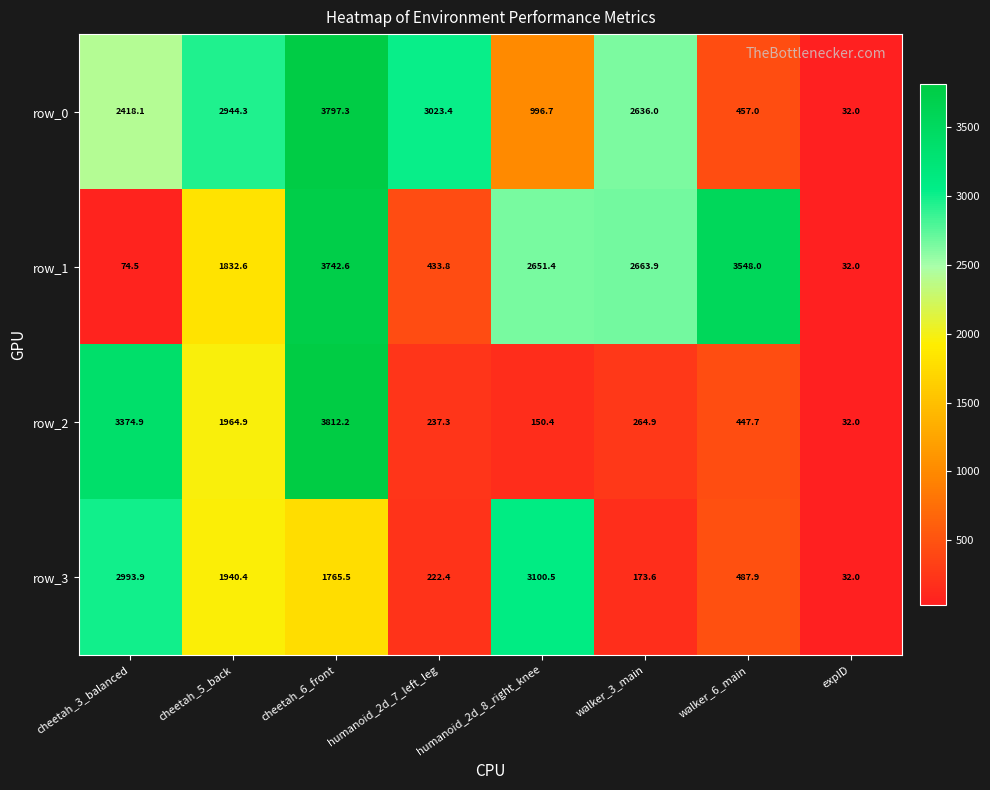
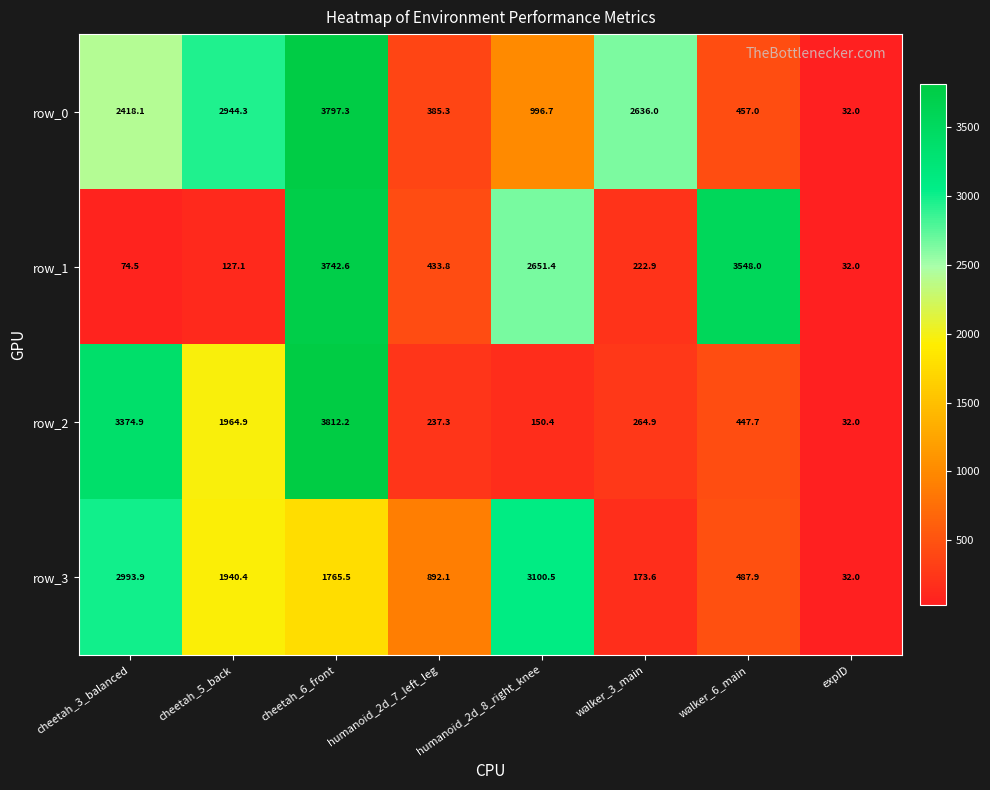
row_0, humanoid_2d_7_left_leg: 3023.4 -> 385.3
row_1, cheetah_5_back: 1832.6 -> 127.1
row_1, walker_3_main: 2663.9 -> 222.9
row_3, humanoid_2d_7_left_leg: 222.4 -> 892.1
